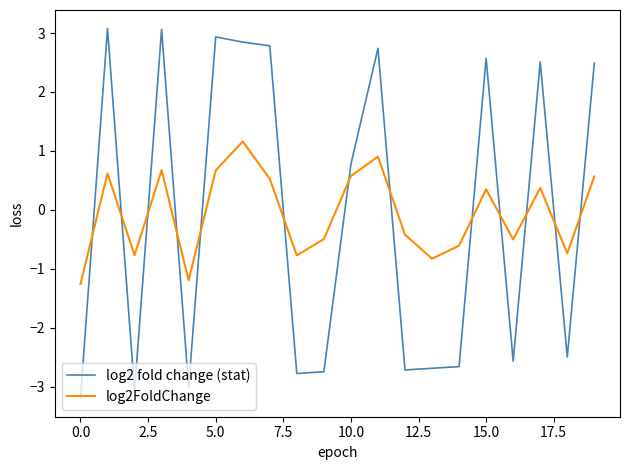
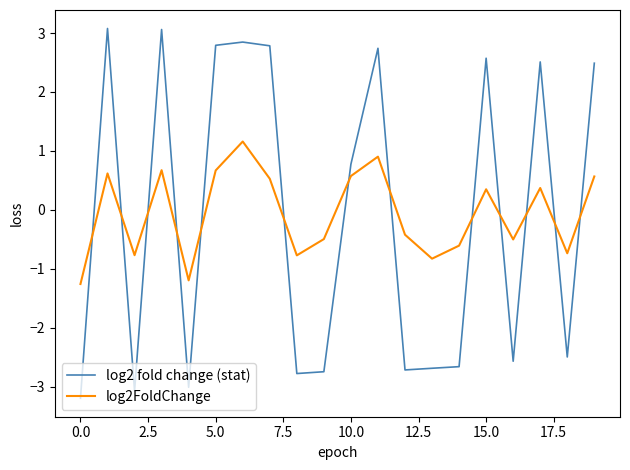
log2 fold change (stat), 5.0: 2.9 -> 2.8
